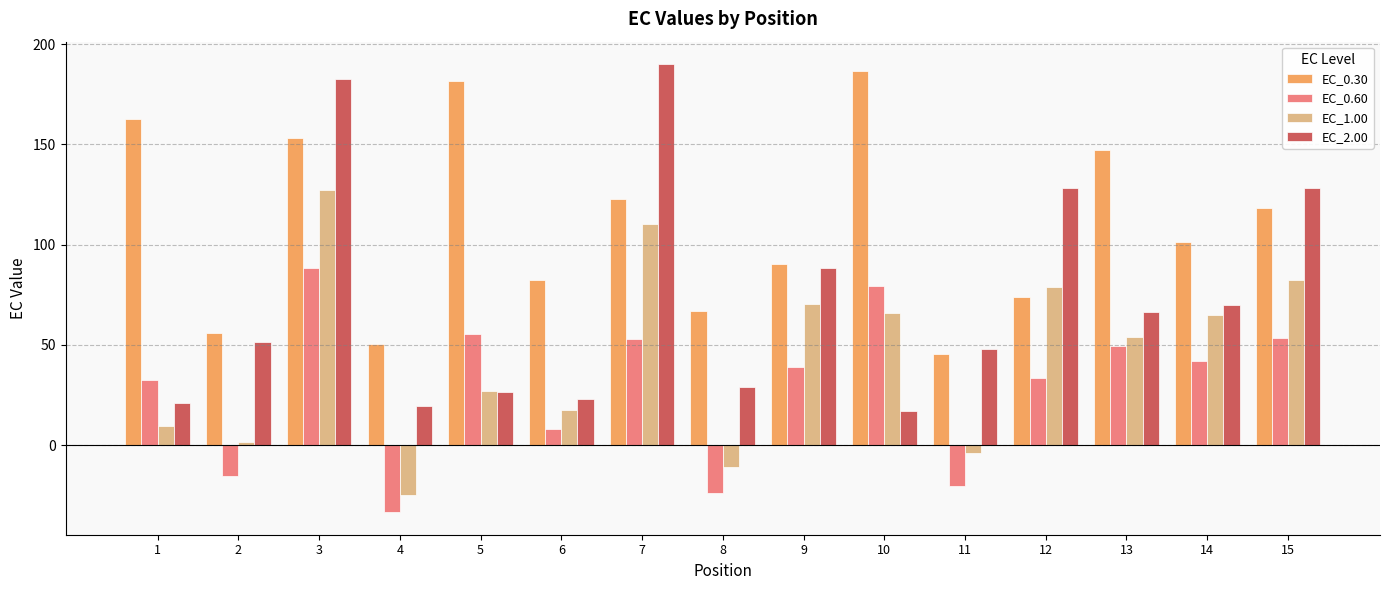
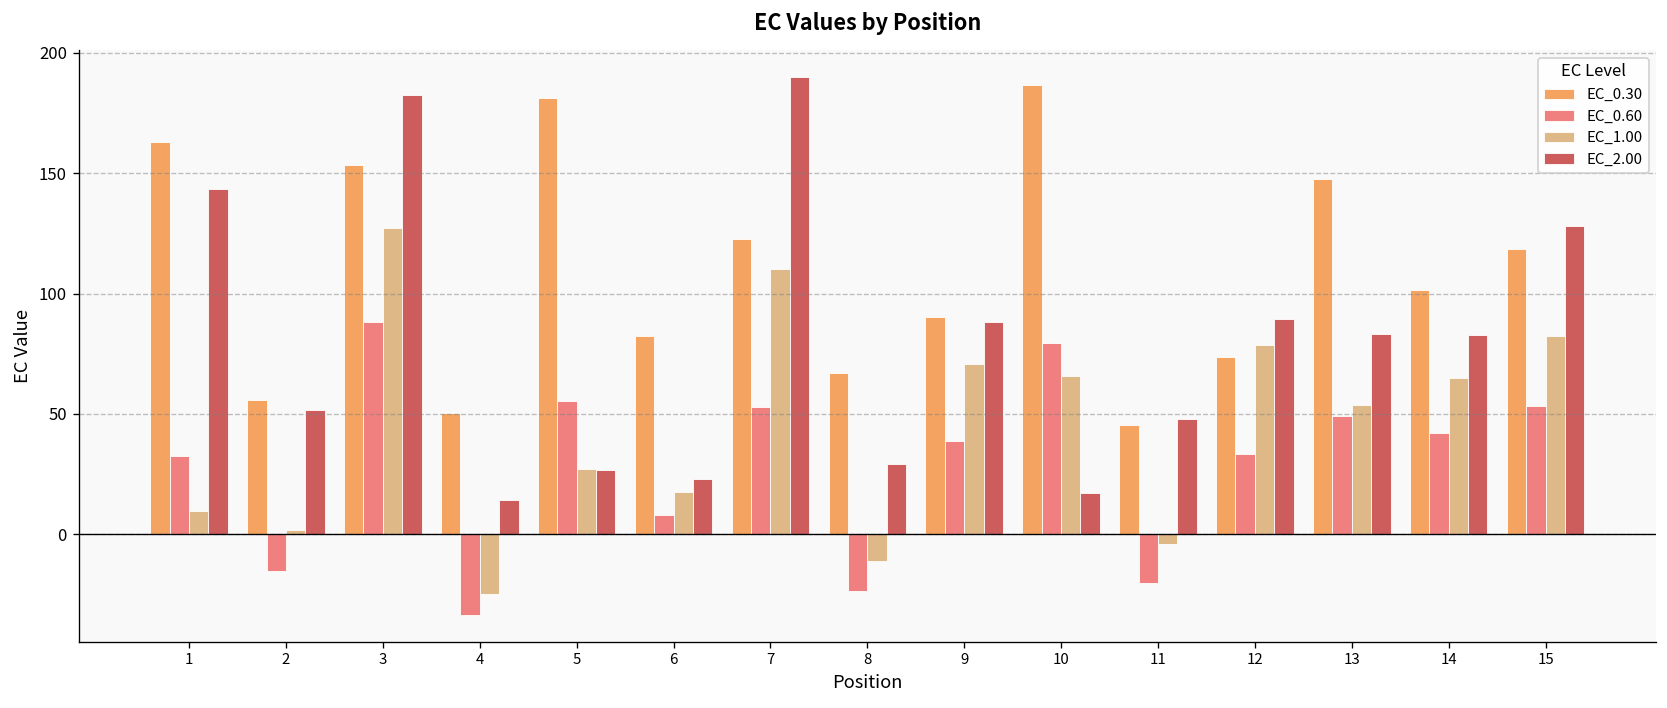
EC_2.00, 1: 21 -> 144
EC_2.00, 4: 19 -> 14
EC_2.00, 12: 128 -> 89
EC_2.00, 13: 67 -> 83
EC_2.00, 14: 70 -> 83
